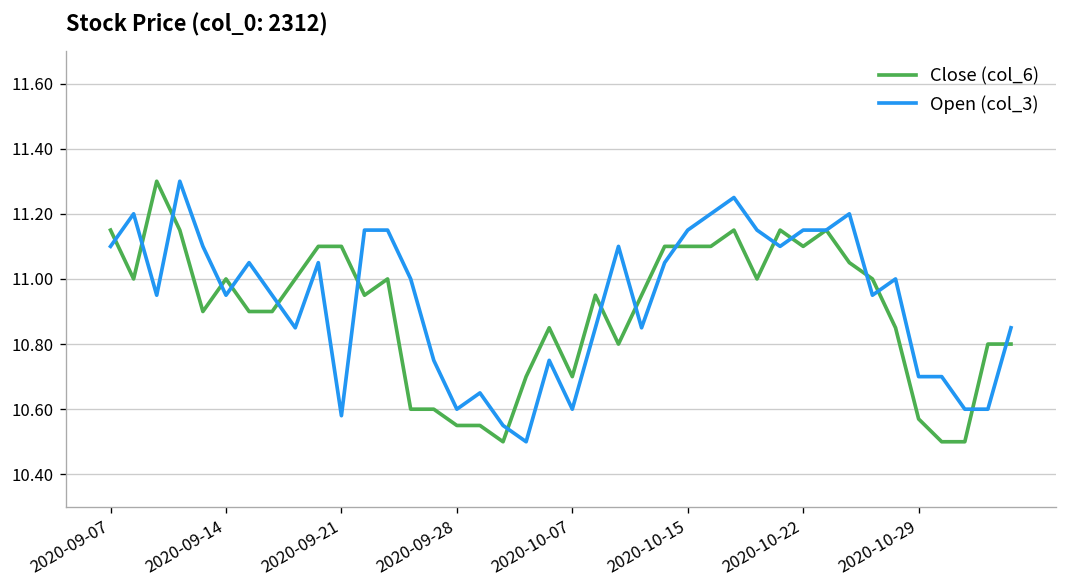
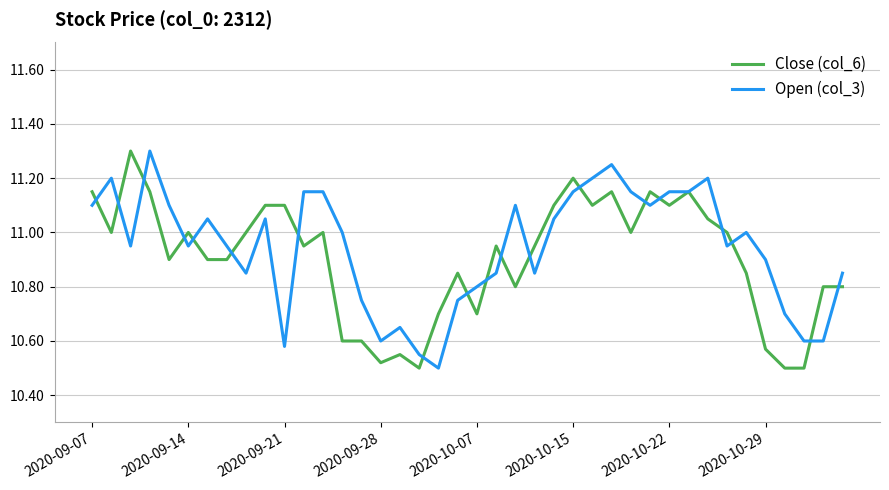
Close (col_6), 2020-09-28: 10.55 -> 10.52
Open (col_3), 2020-10-07: 10.6 -> 10.8
Close (col_6), 2020-10-15: 11.1 -> 11.2
Open (col_3), 2020-10-29: 10.7 -> 10.9
